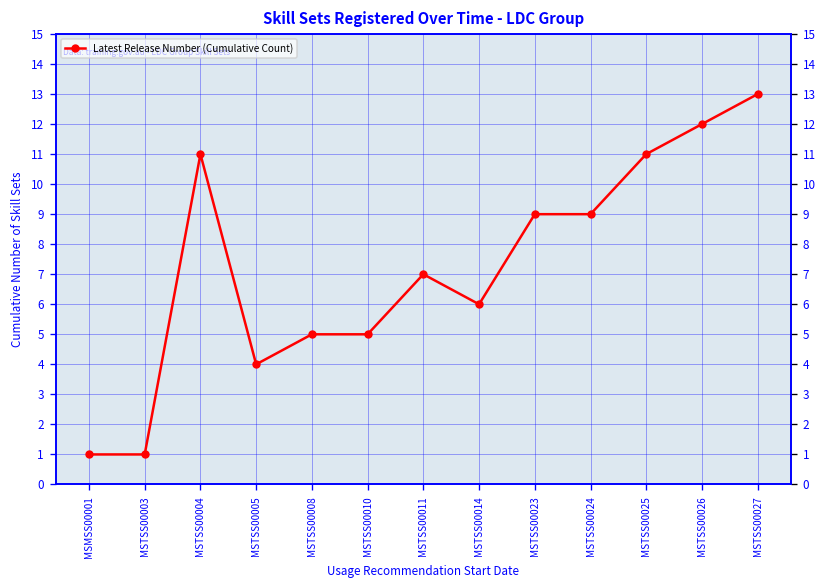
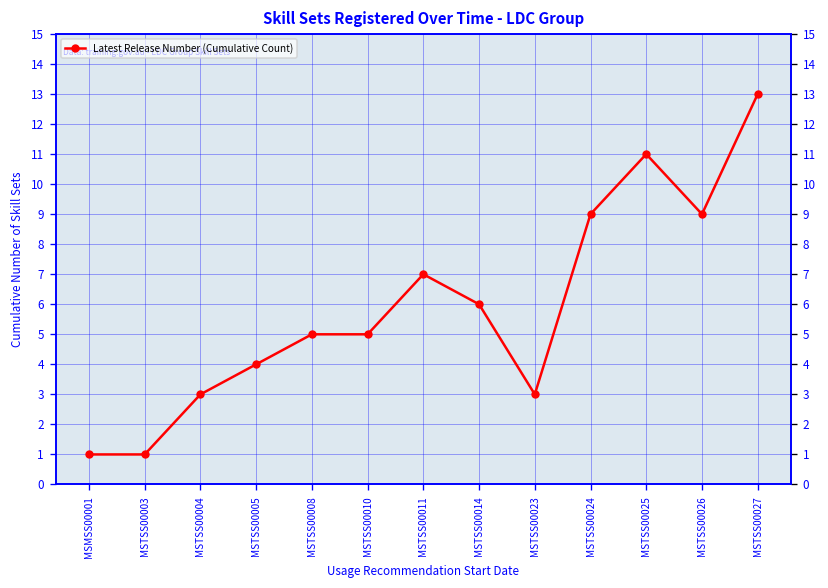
MSTSS00004: 11 -> 3
MSTSS00023: 9 -> 3
MSTSS00026: 12 -> 9
